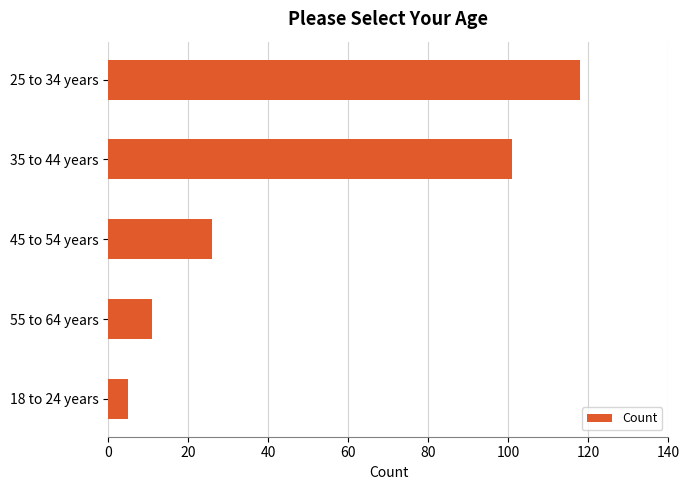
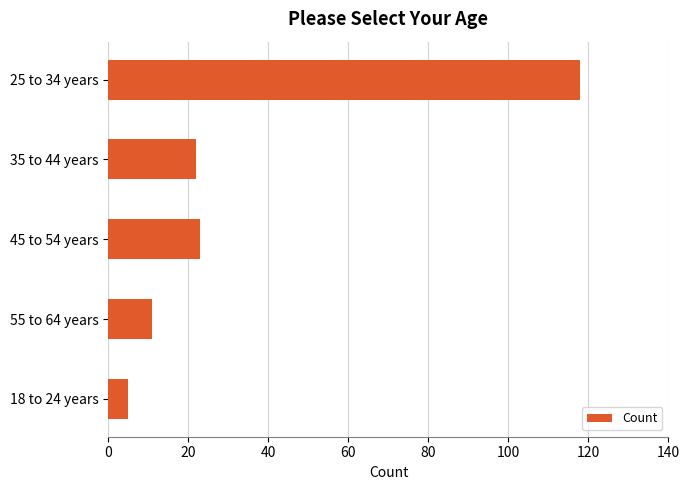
35 to 44 years: 101 -> 22
45 to 54 years: 26 -> 23
